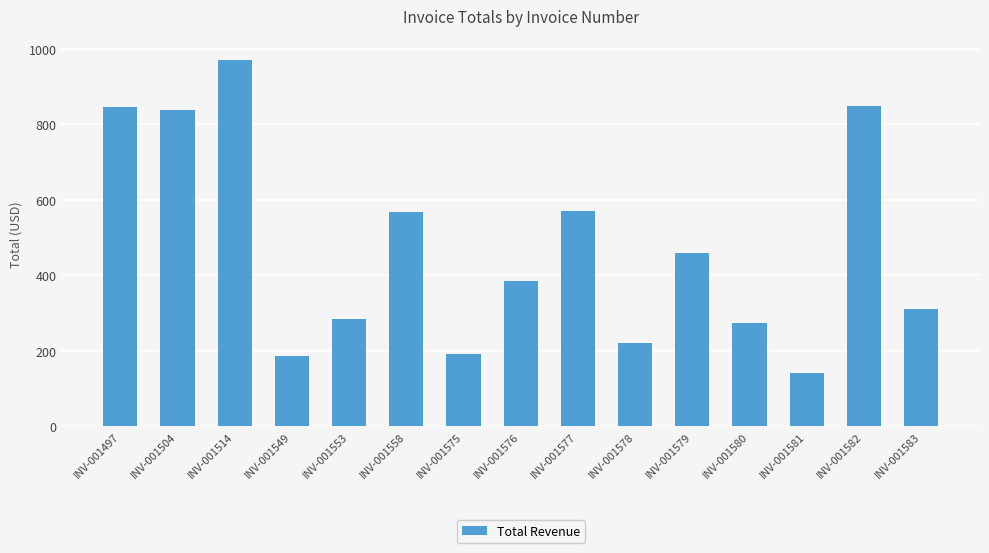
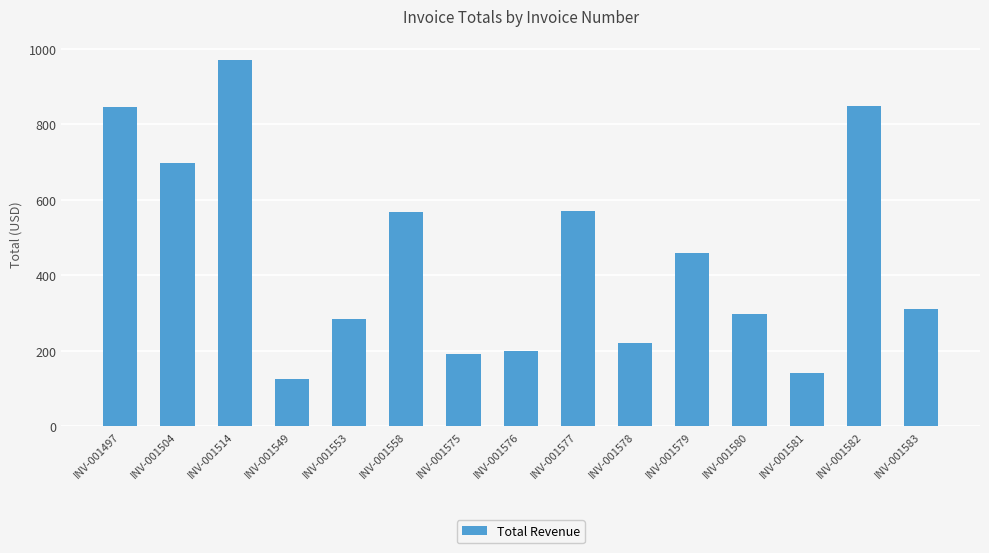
INV-001504: 840 -> 700
INV-001549: 190 -> 130
INV-001576: 380 -> 200
INV-001580: 270 -> 300
